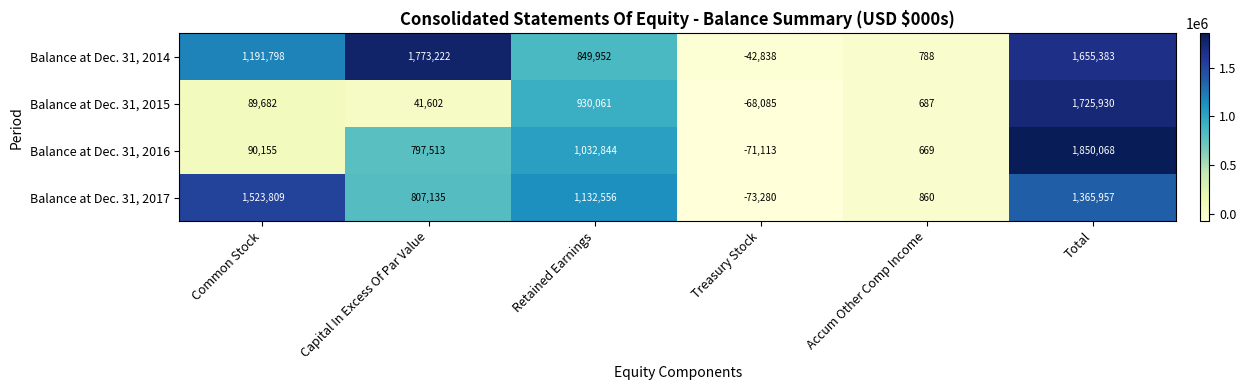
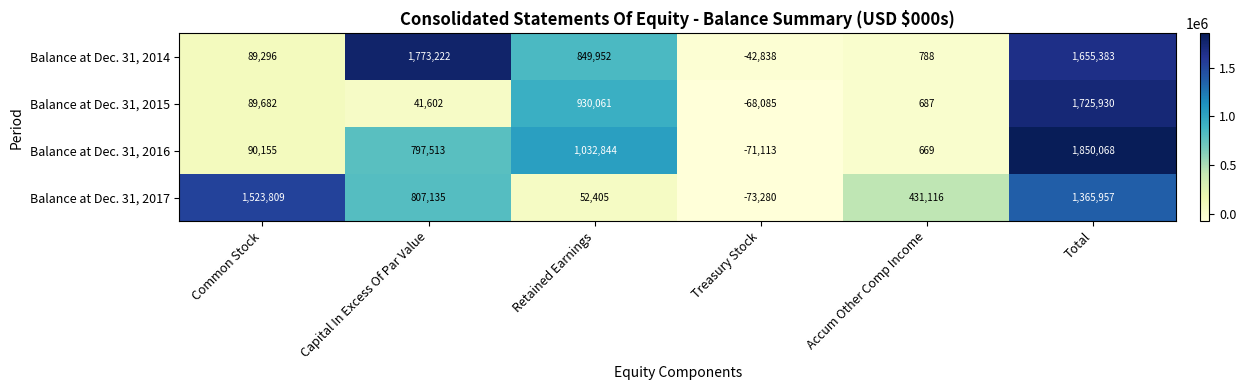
Balance at Dec. 31, 2014, Common Stock: 1,191,798 -> 89,296
Balance at Dec. 31, 2017, Retained Earnings: 1,132,556 -> 52,405
Balance at Dec. 31, 2017, Accum Other Comp Income: 860 -> 431,116
